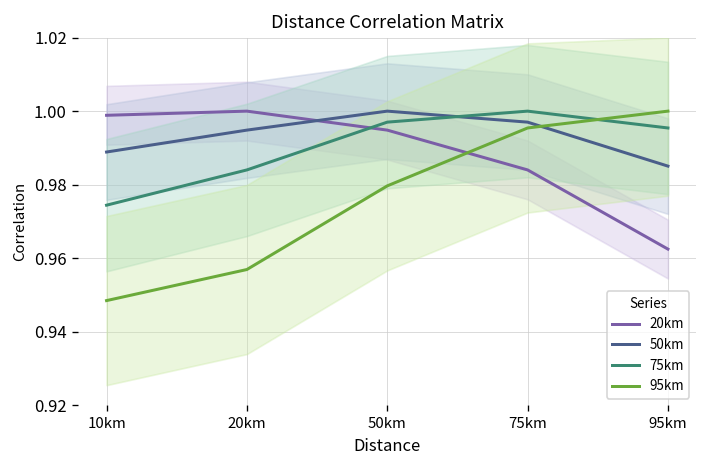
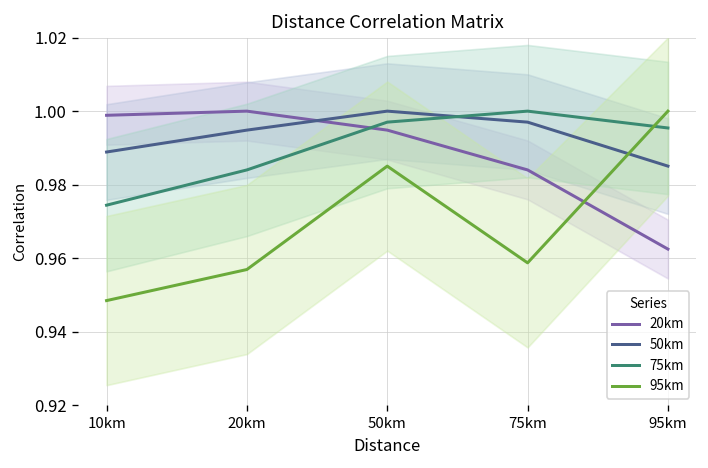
95km, 50km: 0.980 -> 0.985
95km, 75km: 0.995 -> 0.959
